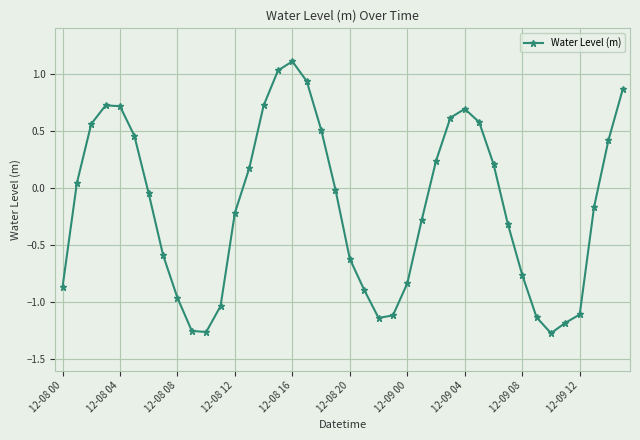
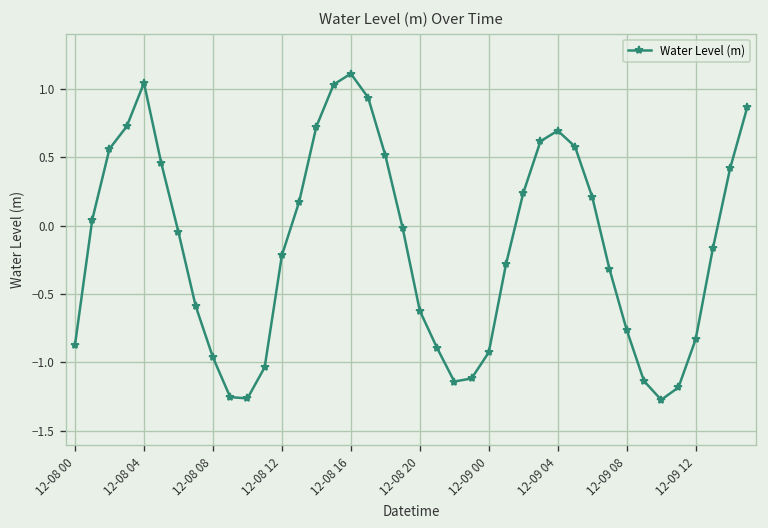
12-08 04: 0.72 -> 1.04
12-09 00: -0.84 -> -0.93
12-09 12: -1.11 -> -0.83
